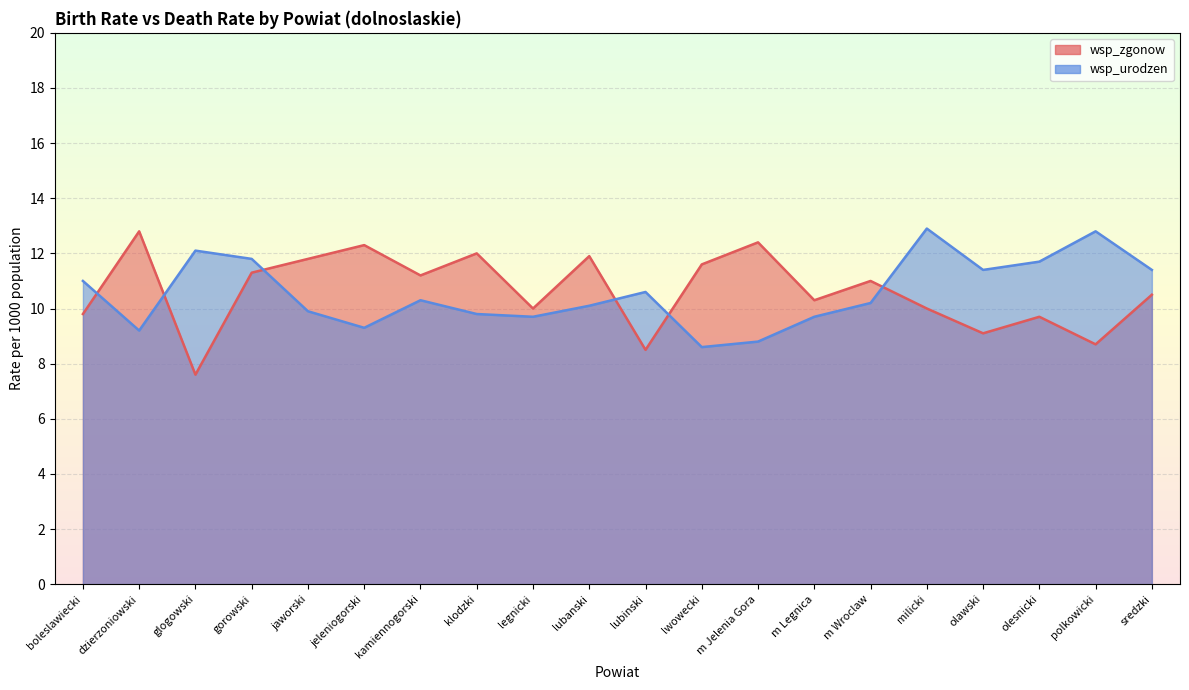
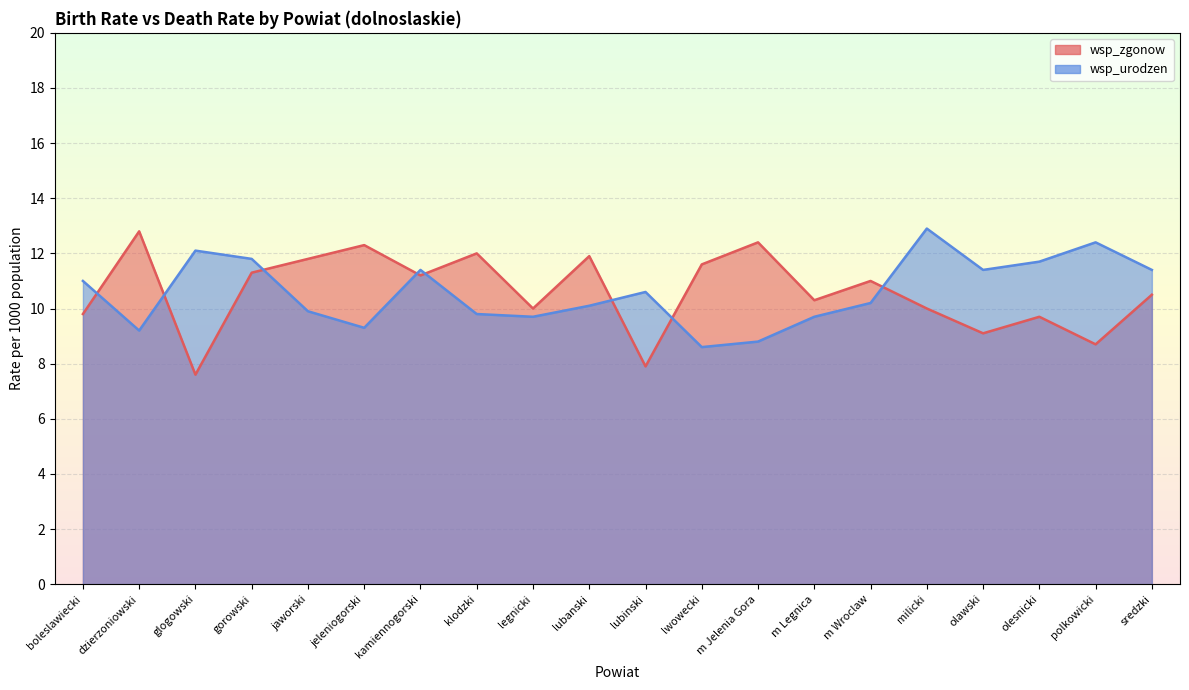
wsp_urodzen, kamiennogorski: 10.3 -> 11.4
wsp_zgonow, lubinski: 8.5 -> 7.9
wsp_urodzen, polkowicki: 12.8 -> 12.4
